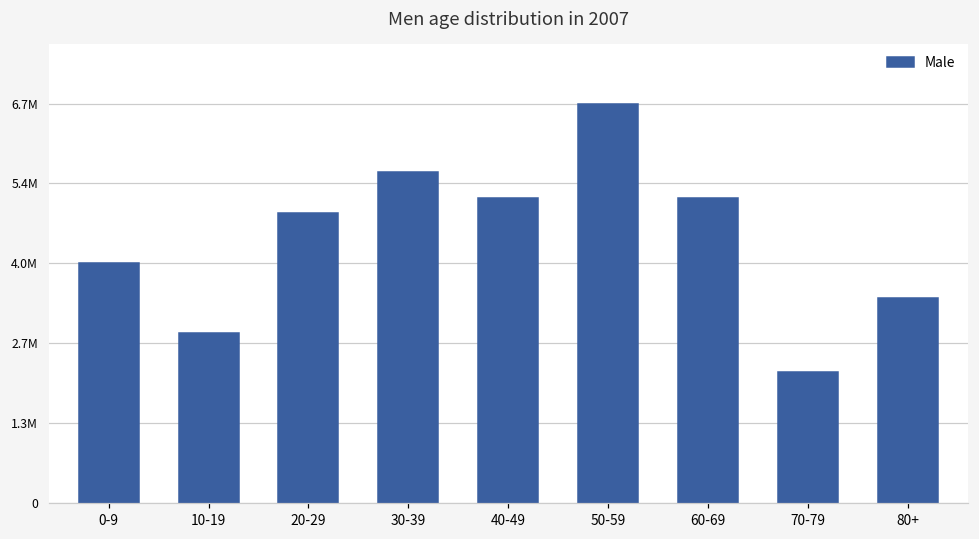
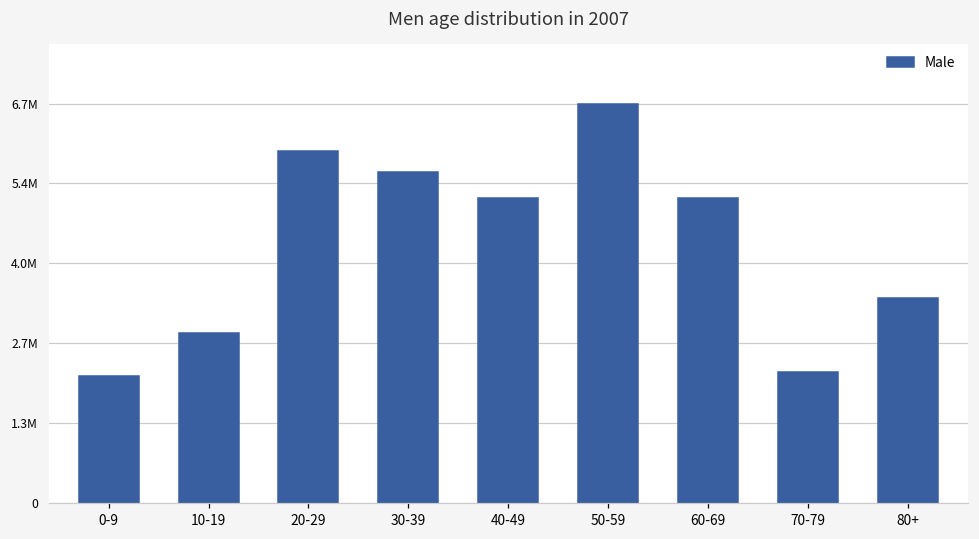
0-9: 4100000 -> 2100000
20-29: 4900000 -> 5900000
